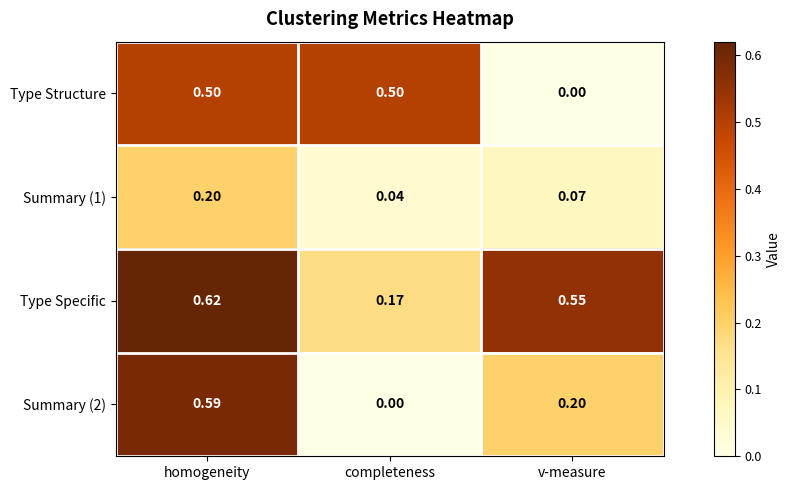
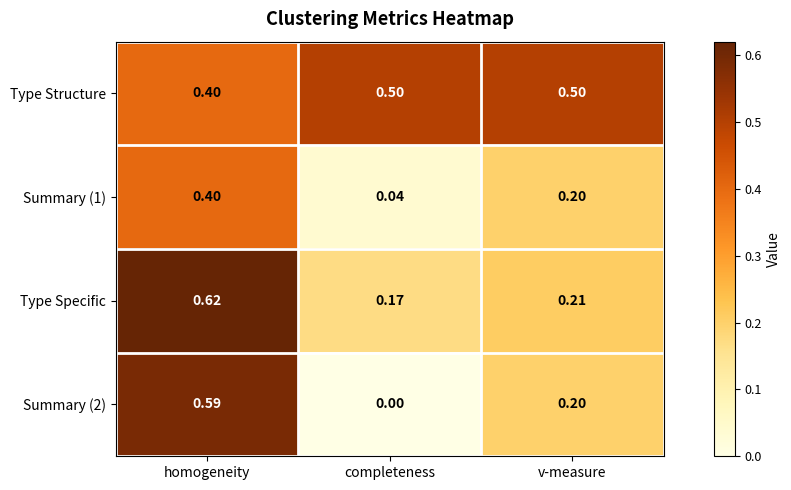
Type Structure, homogeneity: 0.50 -> 0.40
Type Structure, v-measure: 0.00 -> 0.50
Summary (1), homogeneity: 0.20 -> 0.40
Summary (1), v-measure: 0.07 -> 0.20
Type Specific, v-measure: 0.55 -> 0.21
